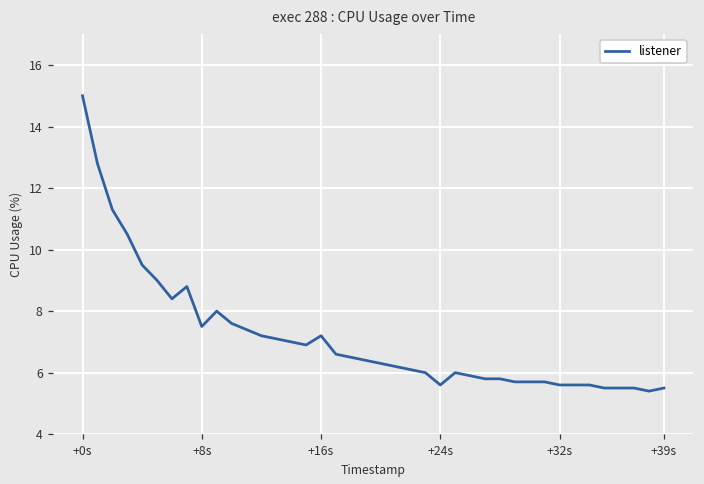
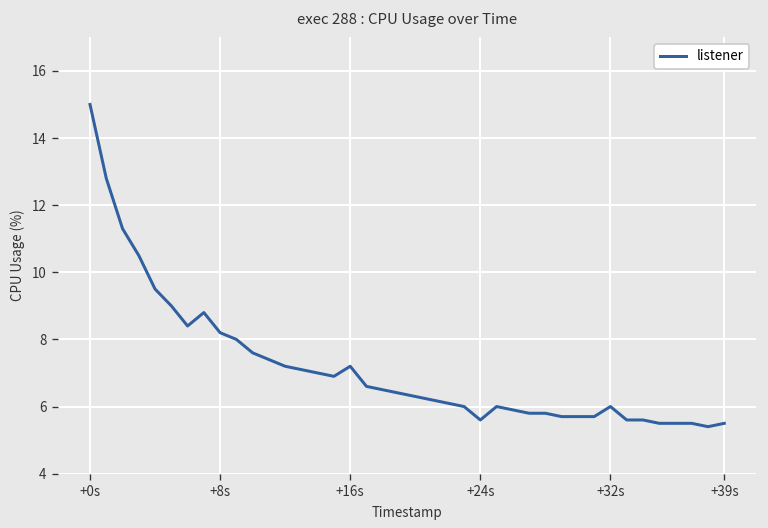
+8s: 7.5 -> 8.2
+32s: 5.6 -> 6.0
